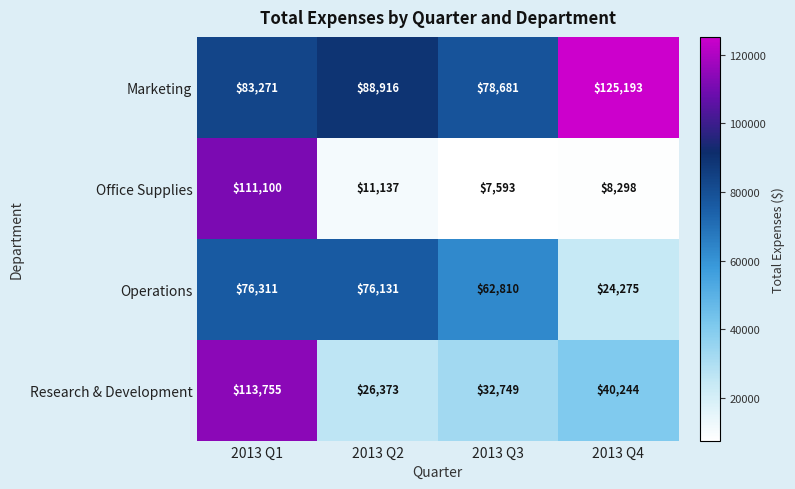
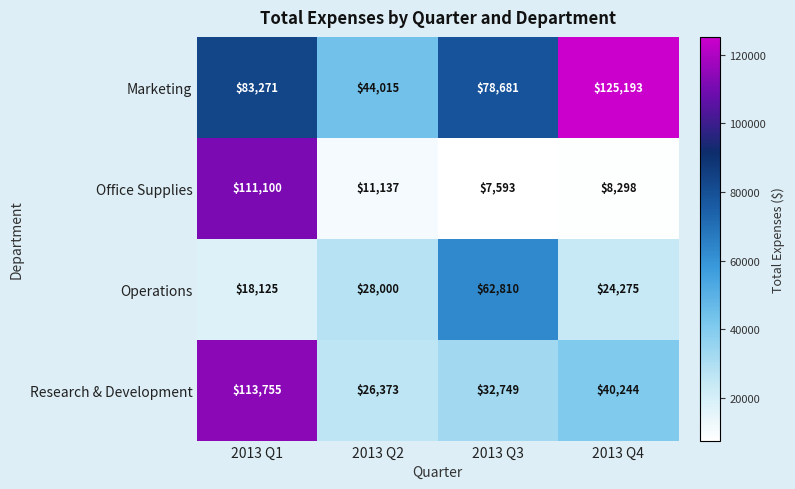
Marketing, 2013 Q2: $88,916 -> $44,015
Operations, 2013 Q1: $76,311 -> $18,125
Operations, 2013 Q2: $76,131 -> $28,000
